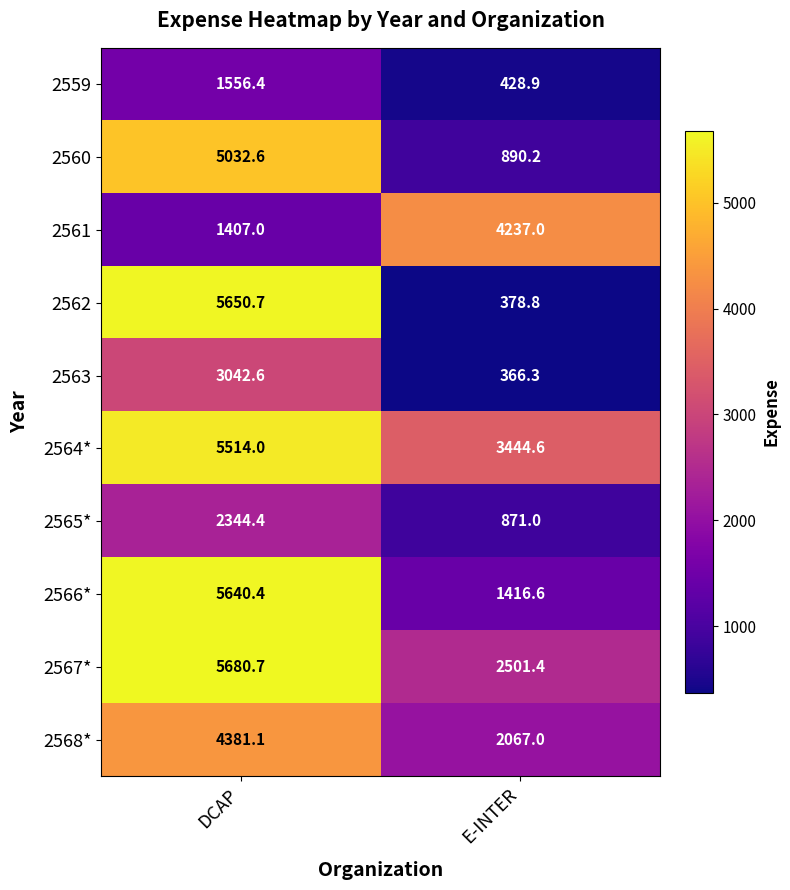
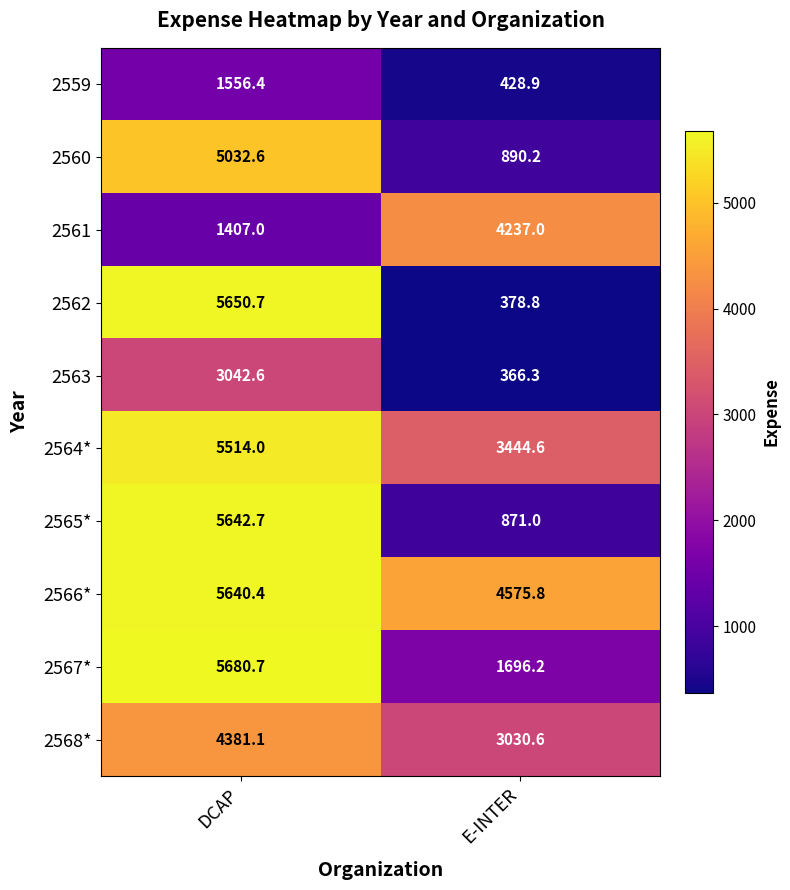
2565*, DCAP: 2344.4 -> 5642.7
2566*, E-INTER: 1416.6 -> 4575.8
2567*, E-INTER: 2501.4 -> 1696.2
2568*, E-INTER: 2067.0 -> 3030.6
